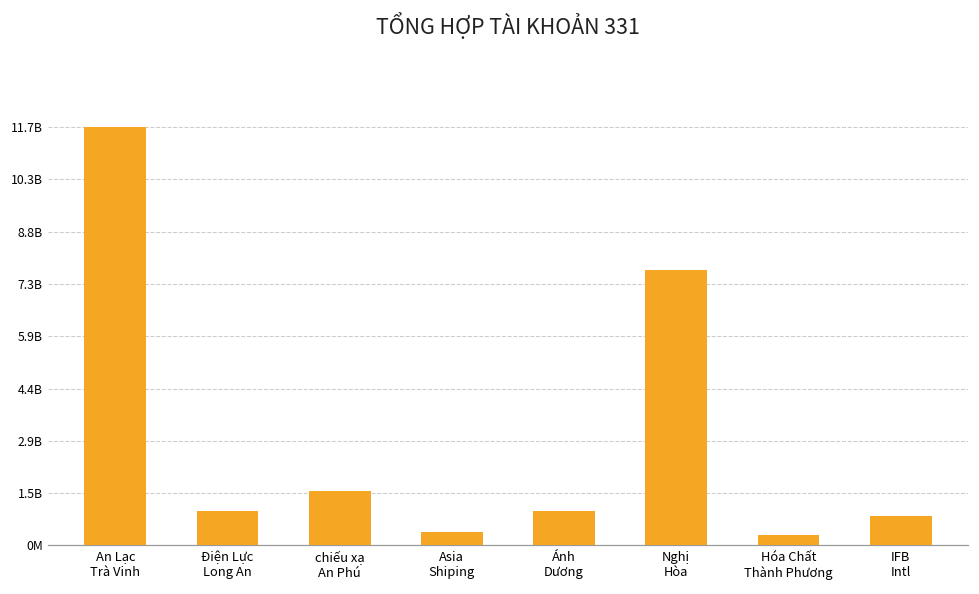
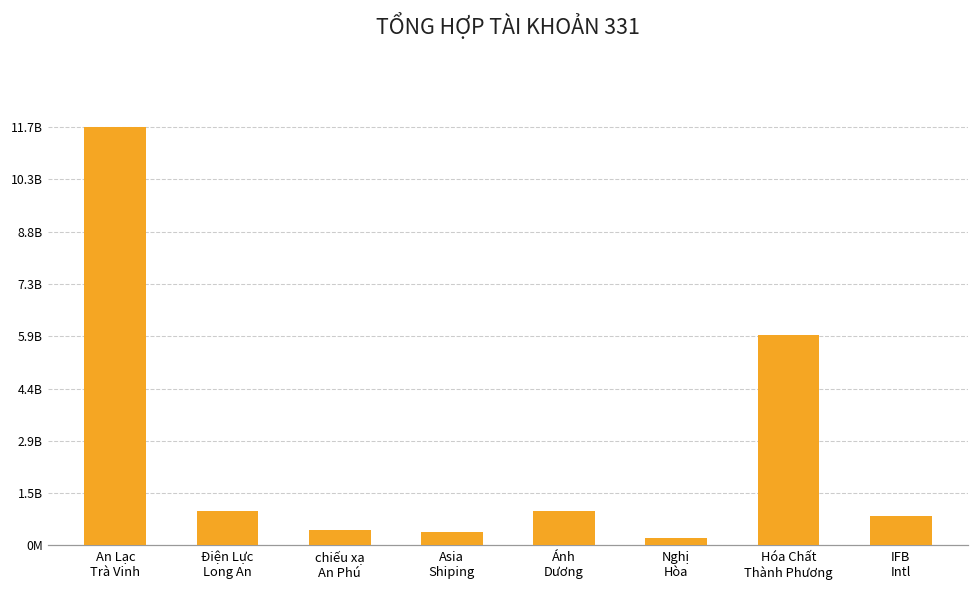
chiếu xạ An Phú: 1500000000 -> 400000000
Nghị Hòa: 7700000000 -> 200000000
Hóa Chất Thành Phương: 300000000 -> 5900000000
